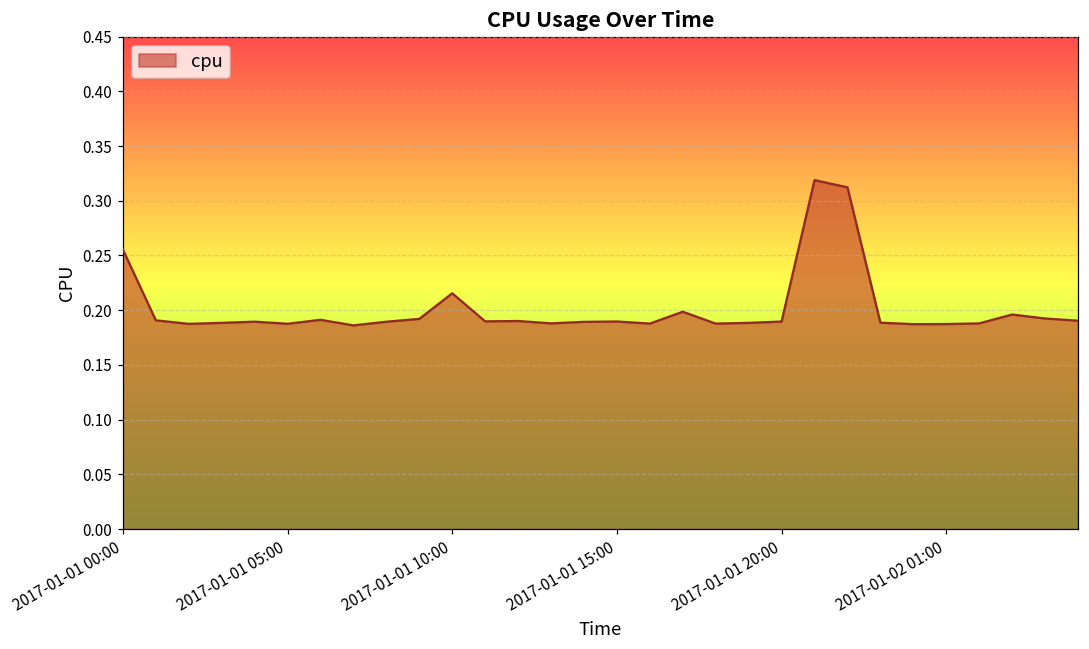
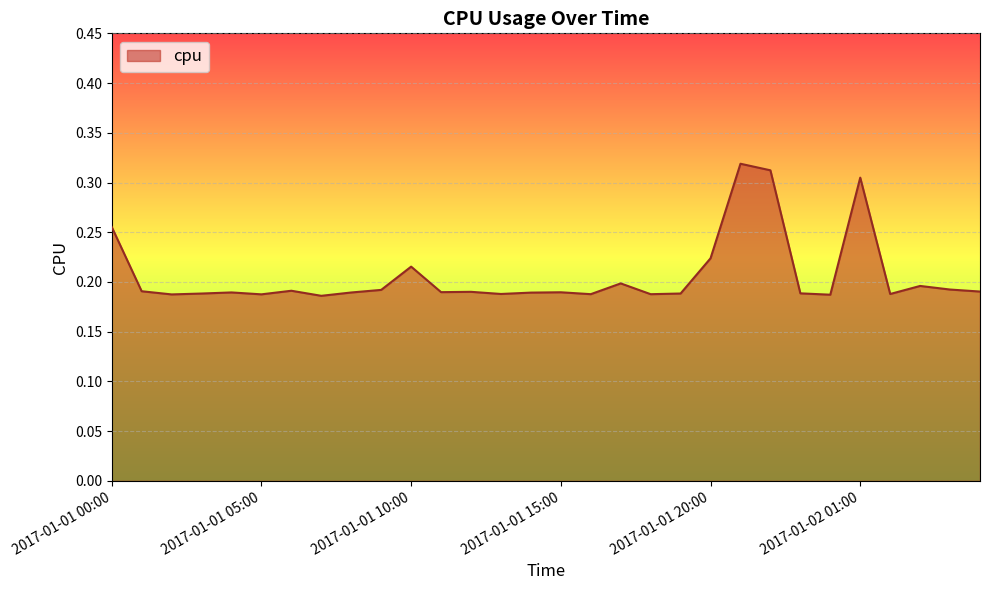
2017-01-01 20:00: 0.19 -> 0.22
2017-01-02 01:00: 0.19 -> 0.30
